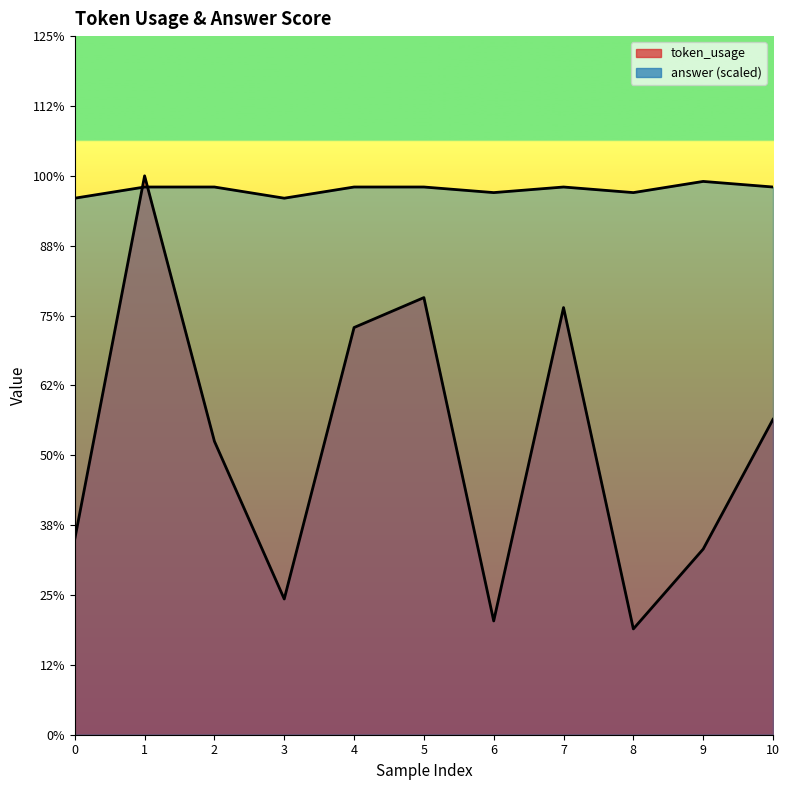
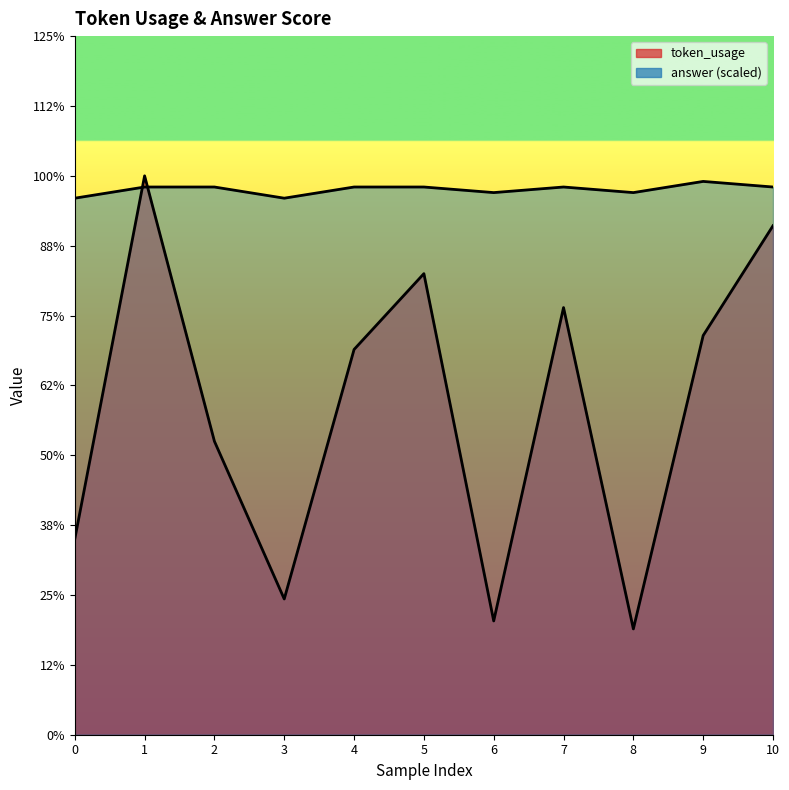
token_usage, 4: 73% -> 69%
token_usage, 5: 78% -> 83%
token_usage, 9: 33% -> 71%
token_usage, 10: 56% -> 91%
